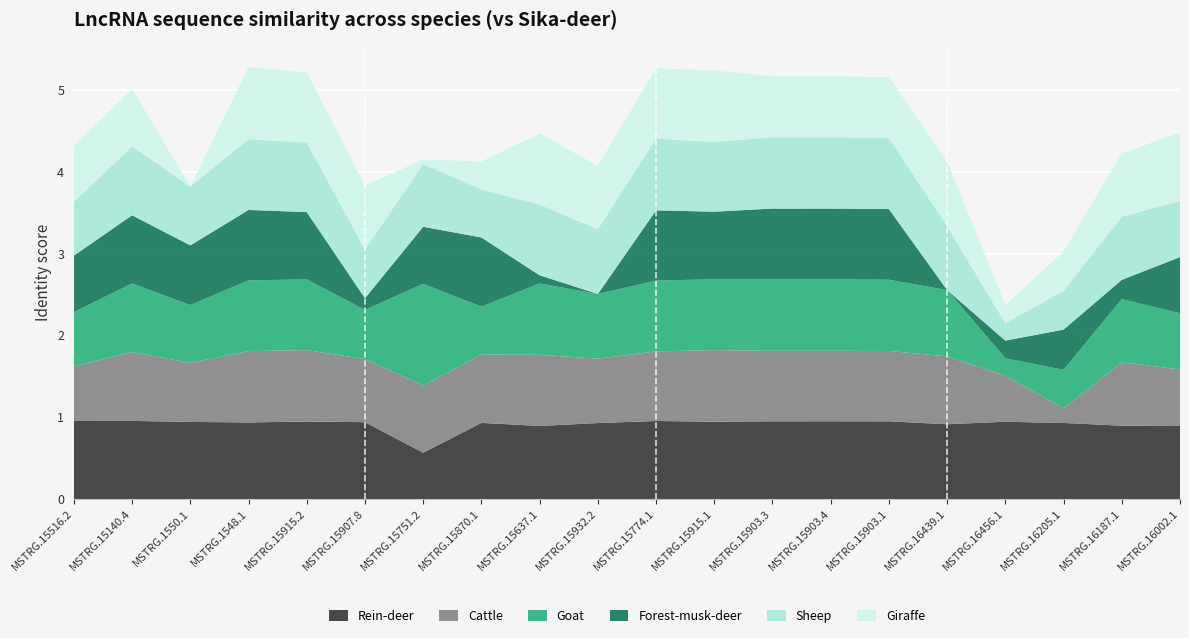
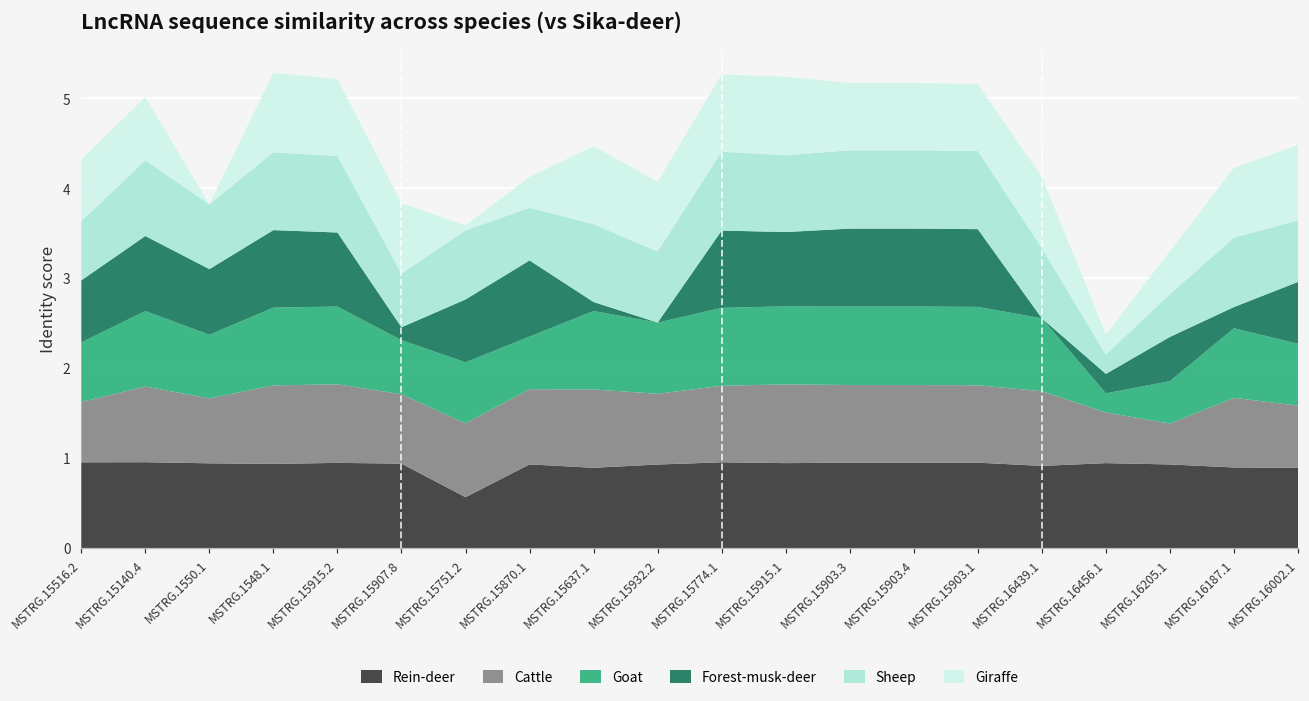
Goat, MSTRG.15751.2: 1.2 -> 0.7
Cattle, MSTRG.16205.1: 0.2 -> 0.5
